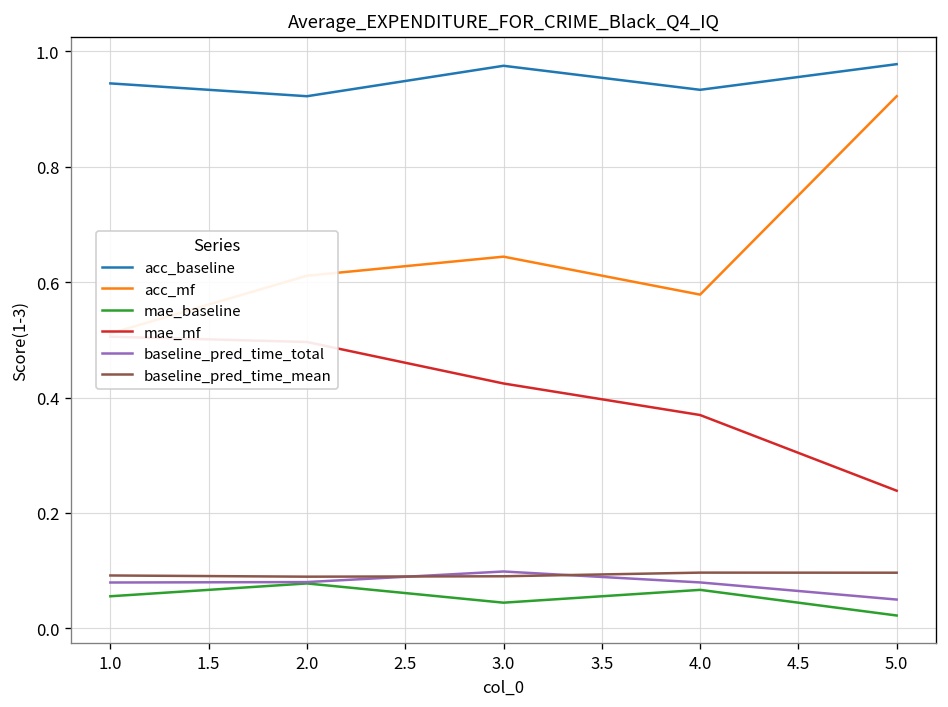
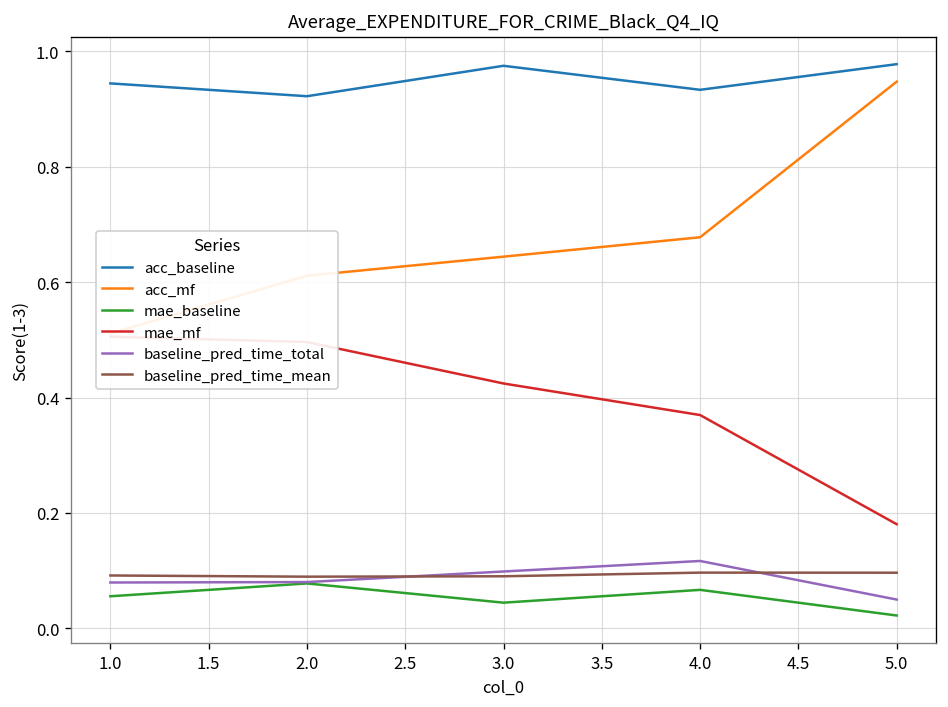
acc_mf, 4.0: 0.58 -> 0.68
baseline_pred_time_total, 4.0: 0.08 -> 0.12
acc_mf, 5.0: 0.92 -> 0.95
mae_mf, 5.0: 0.24 -> 0.18
